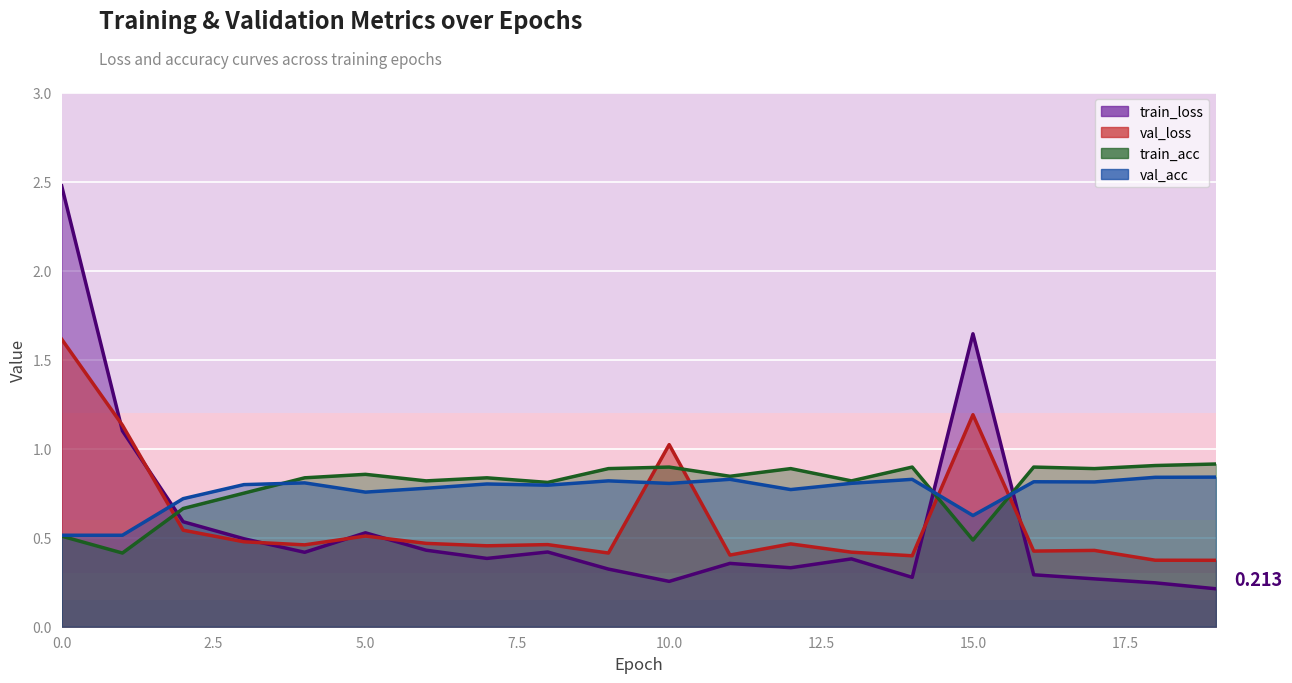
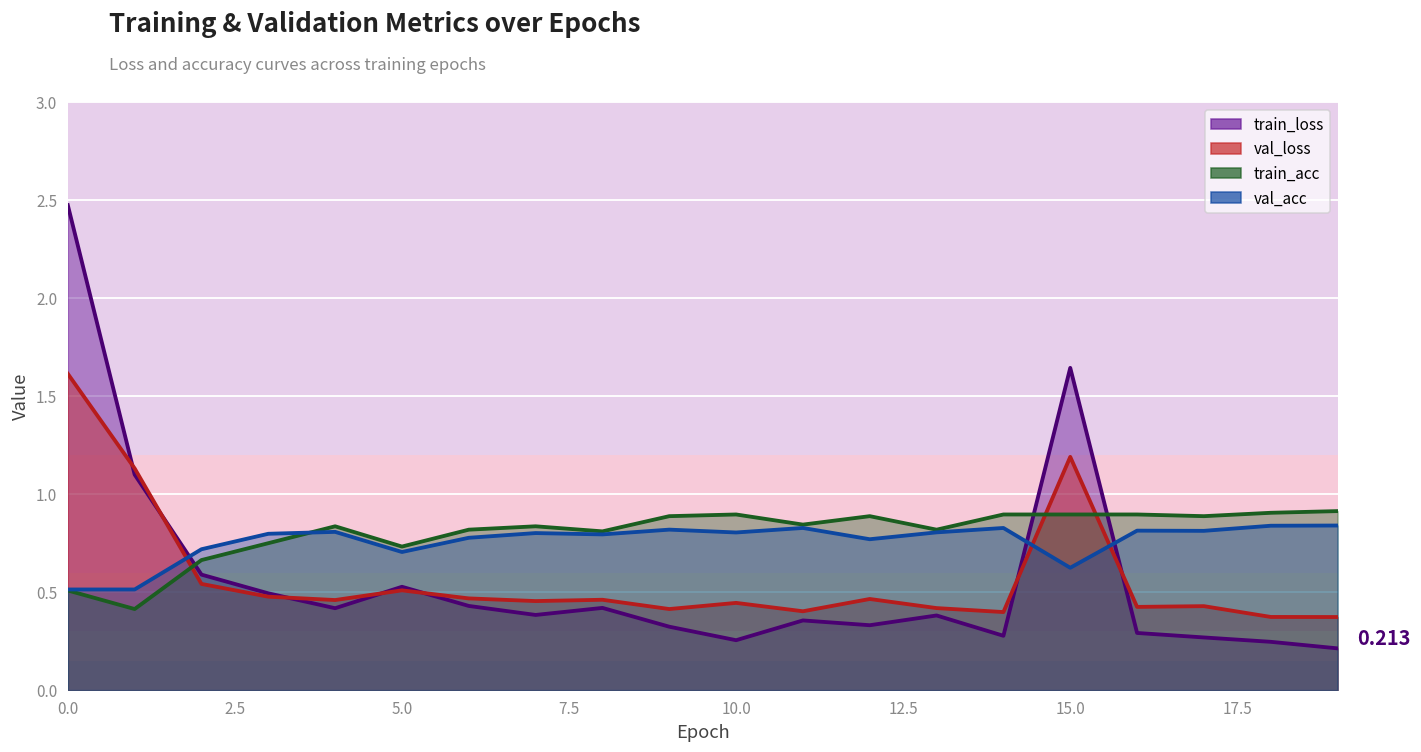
train_acc, 5.0: 0.86 -> 0.73
val_acc, 5.0: 0.76 -> 0.71
val_loss, 10.0: 1.02 -> 0.45
train_acc, 15.0: 0.49 -> 0.90
